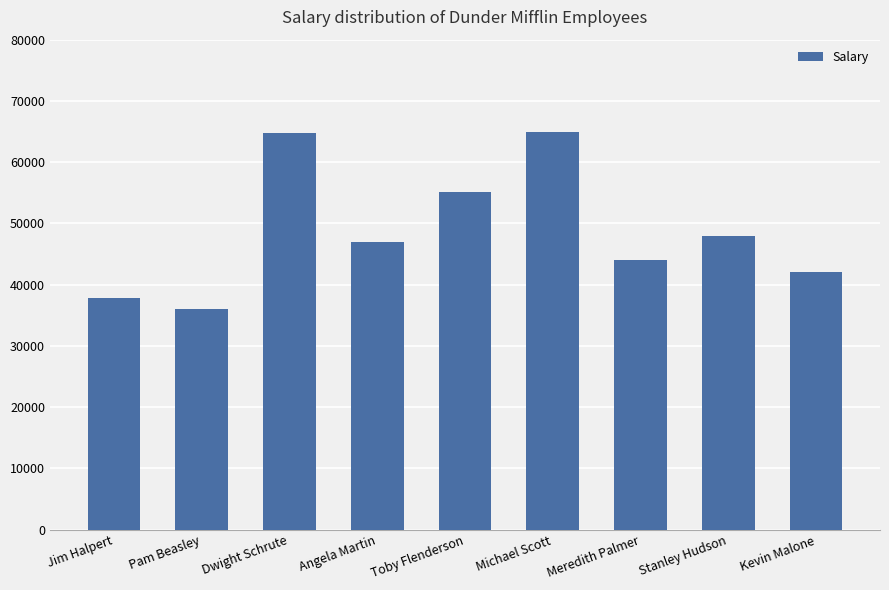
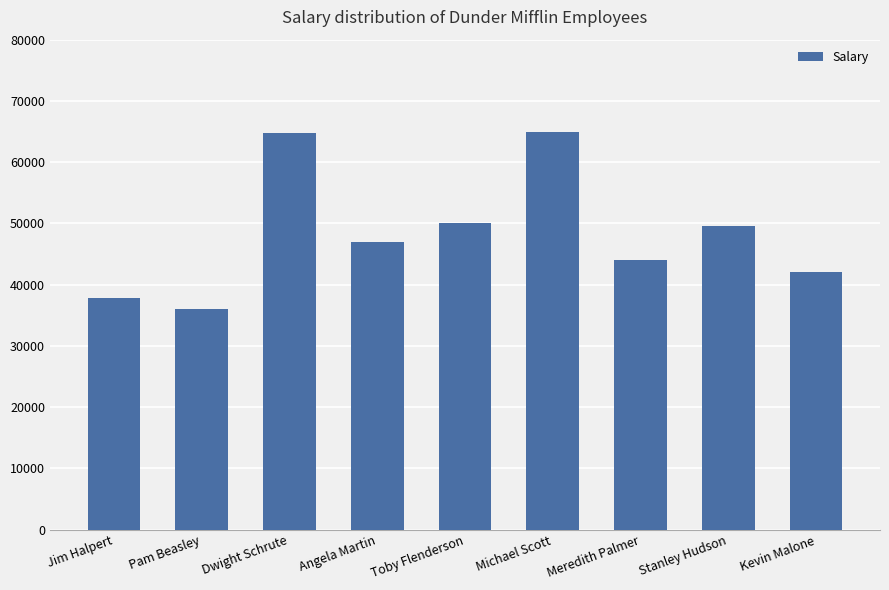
Toby Flenderson: 55000 -> 50000
Stanley Hudson: 48000 -> 50000
